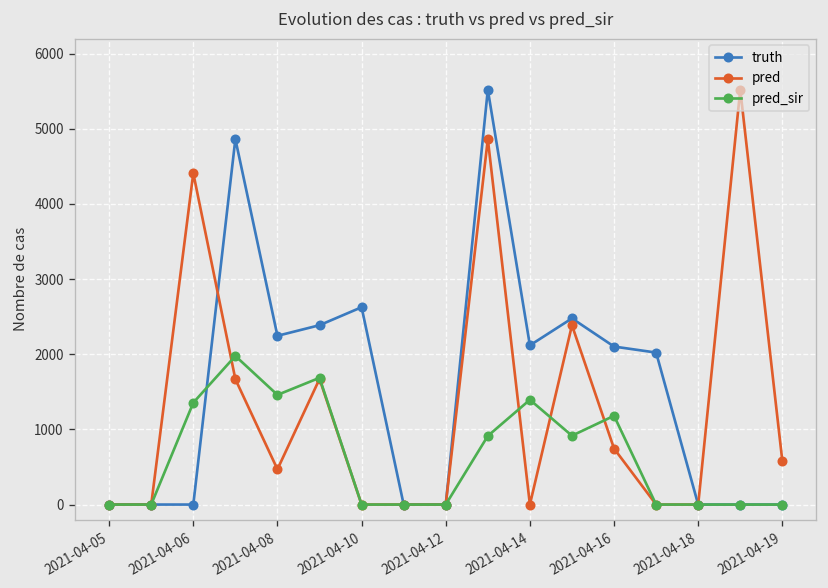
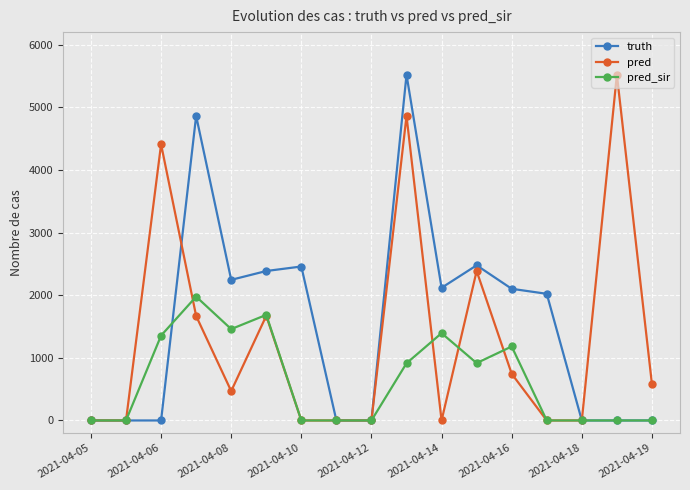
truth, 2021-04-10: 2600 -> 2500
